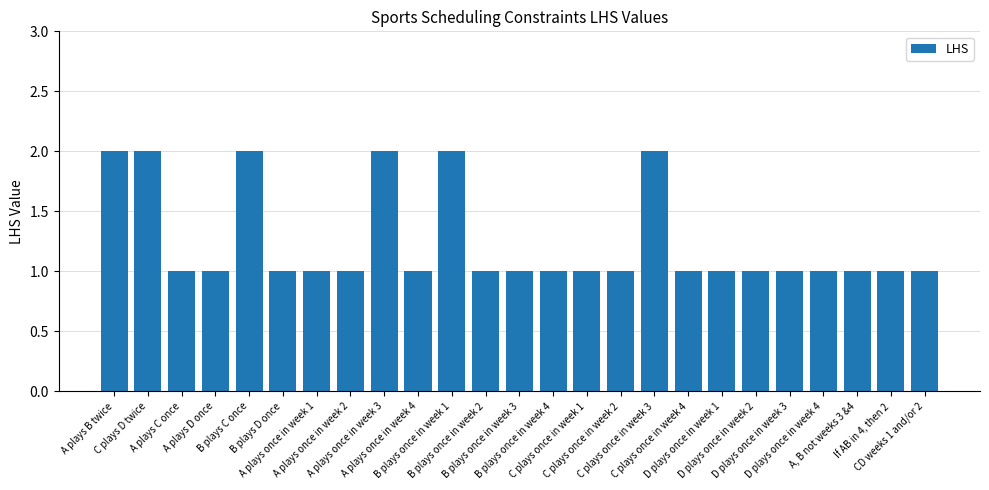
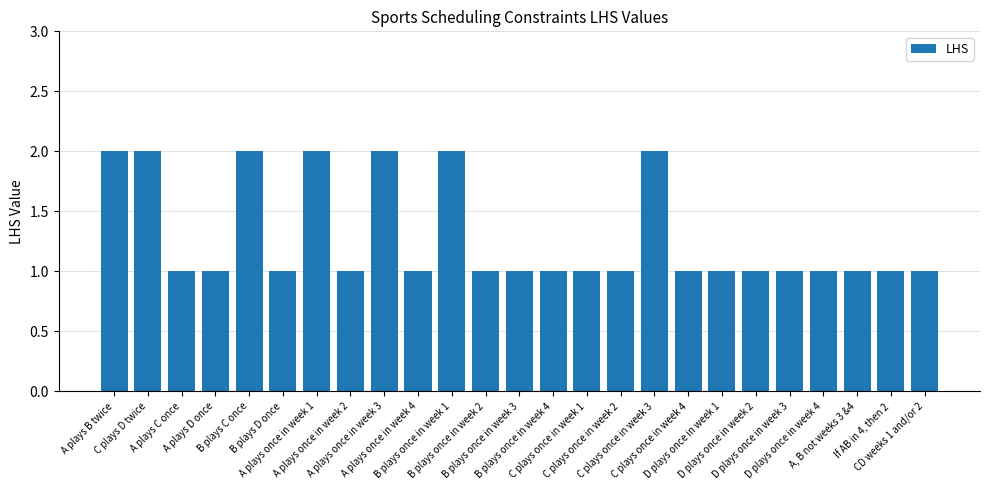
A plays once in week 1: 1 -> 2
